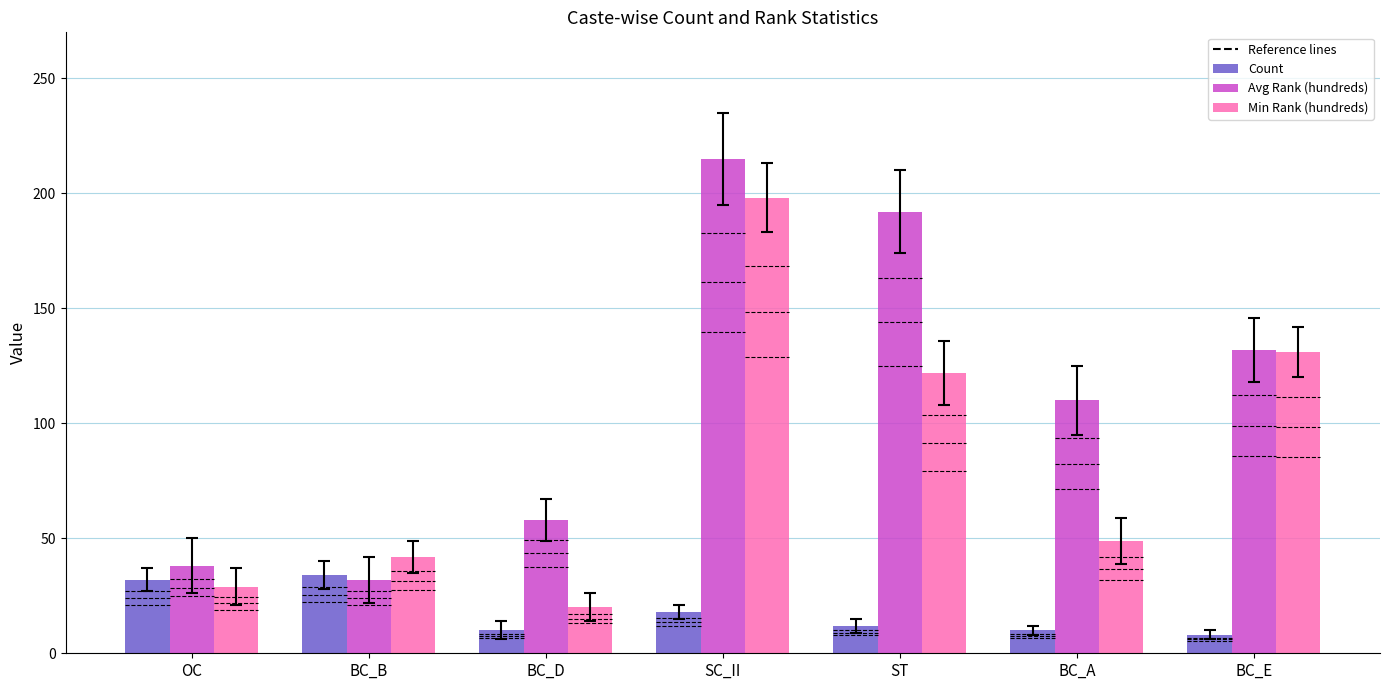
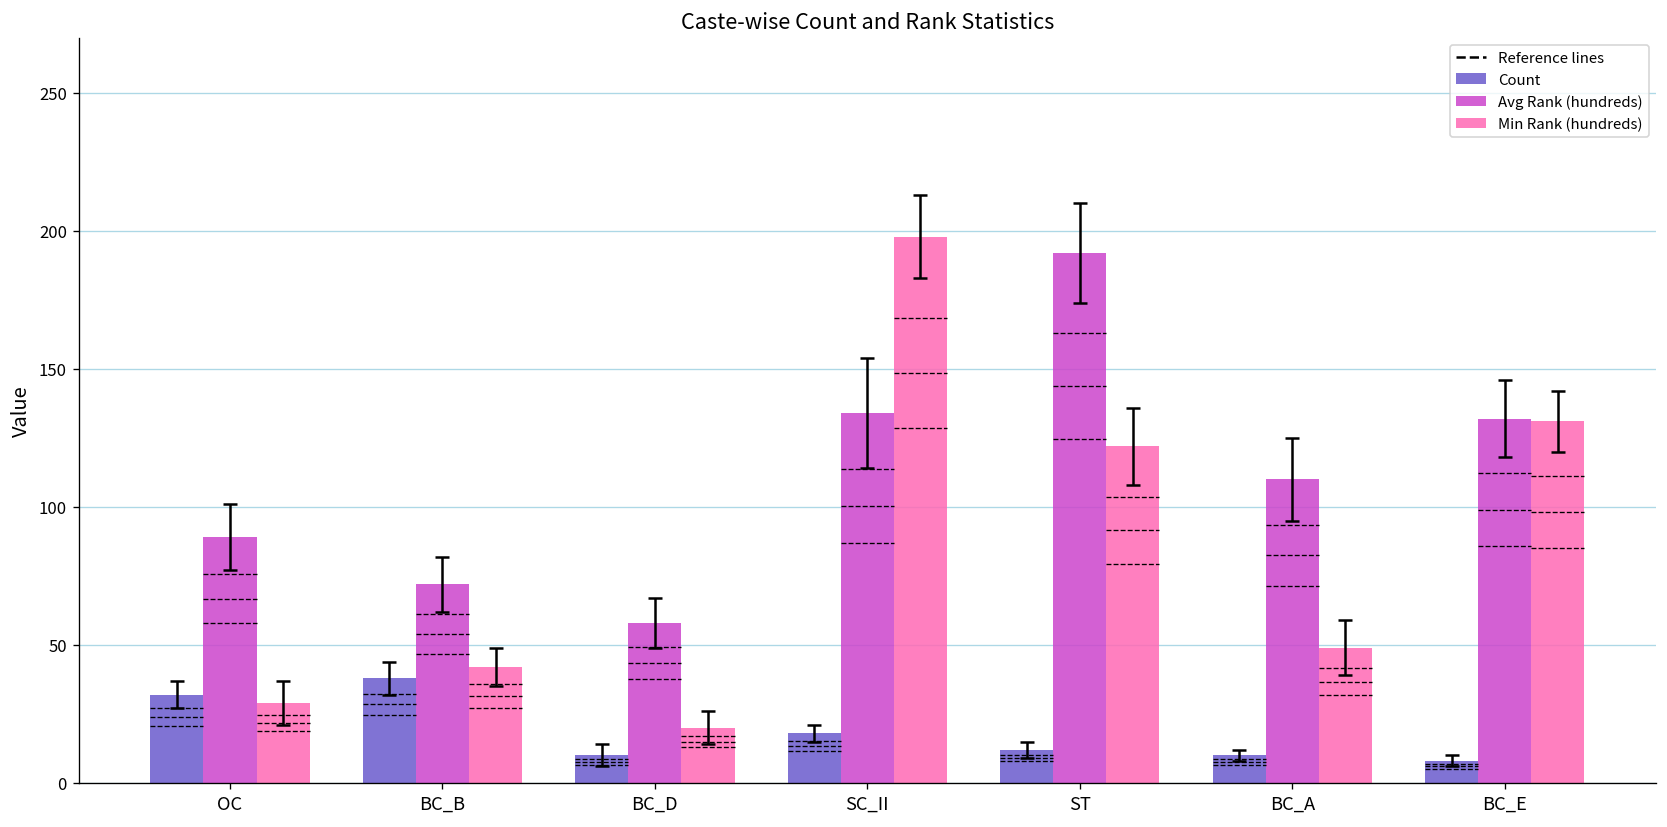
Avg Rank (hundreds), OC: 38 -> 89
Count, BC_B: 34 -> 38
Avg Rank (hundreds), BC_B: 32 -> 72
Avg Rank (hundreds), SC_II: 215 -> 134
